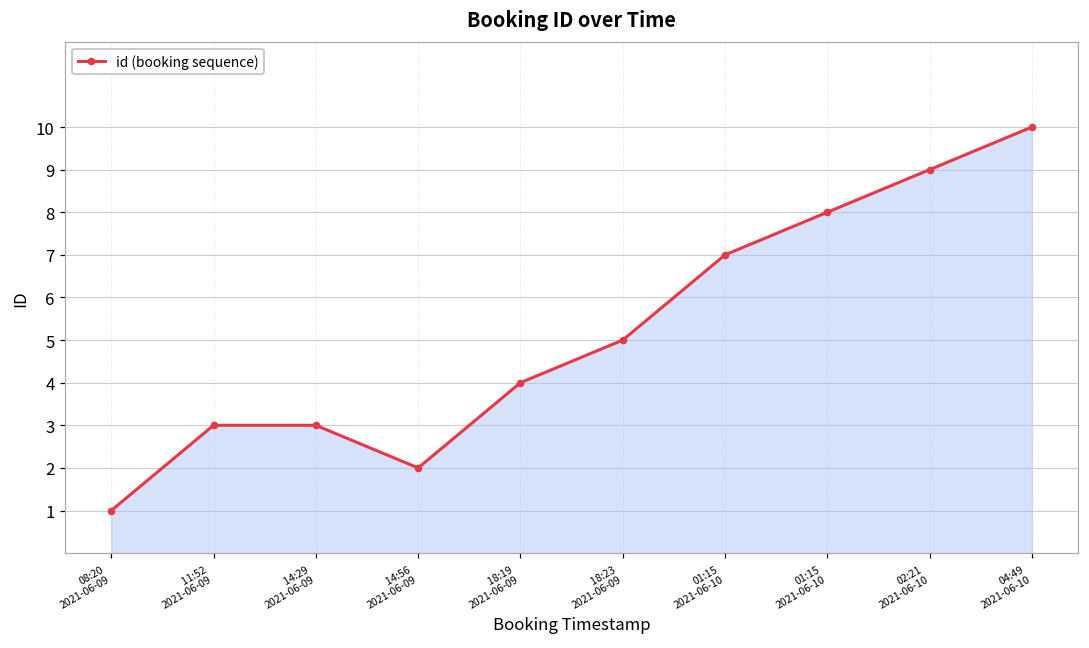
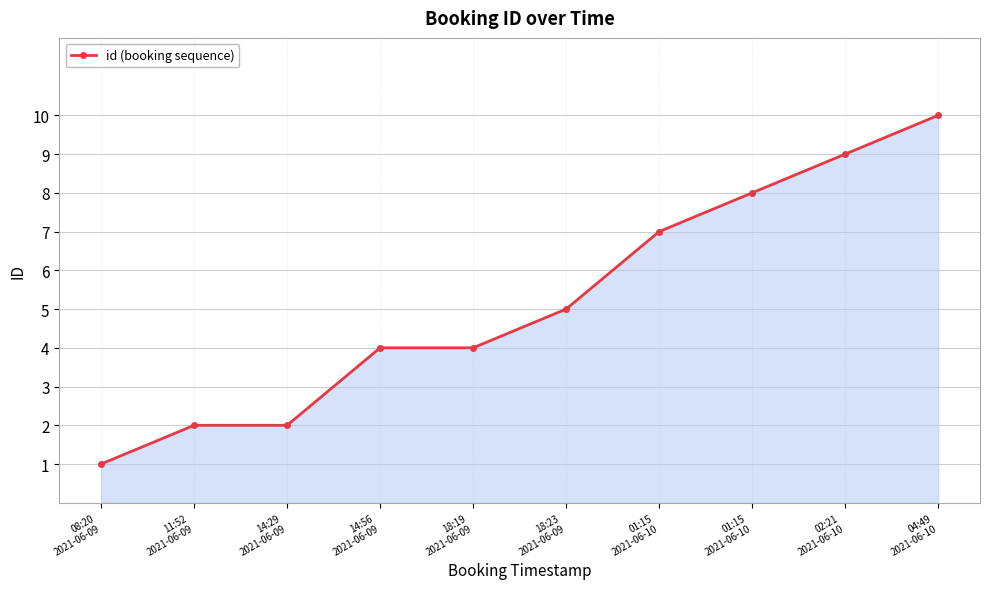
11:52 2021-06-09: 3 -> 2
14:29 2021-06-09: 3 -> 2
14:56 2021-06-09: 2 -> 4
